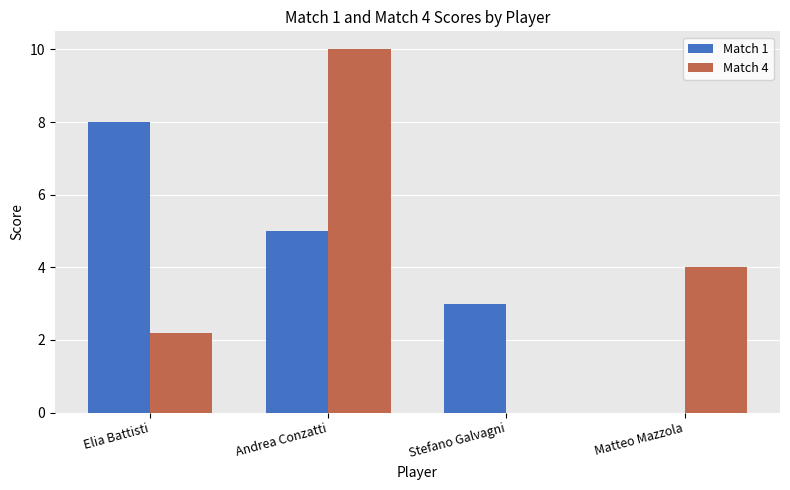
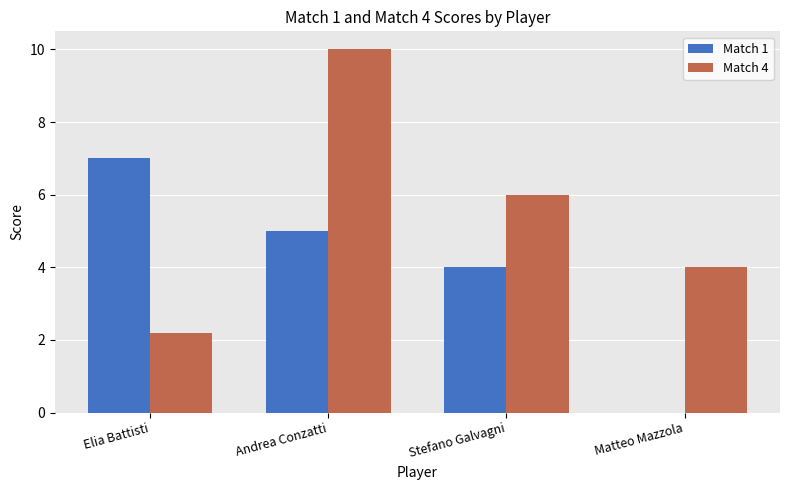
Match 1, Elia Battisti: 8 -> 7
Match 1, Stefano Galvagni: 3 -> 4
Match 4, Stefano Galvagni: 0 -> 6
